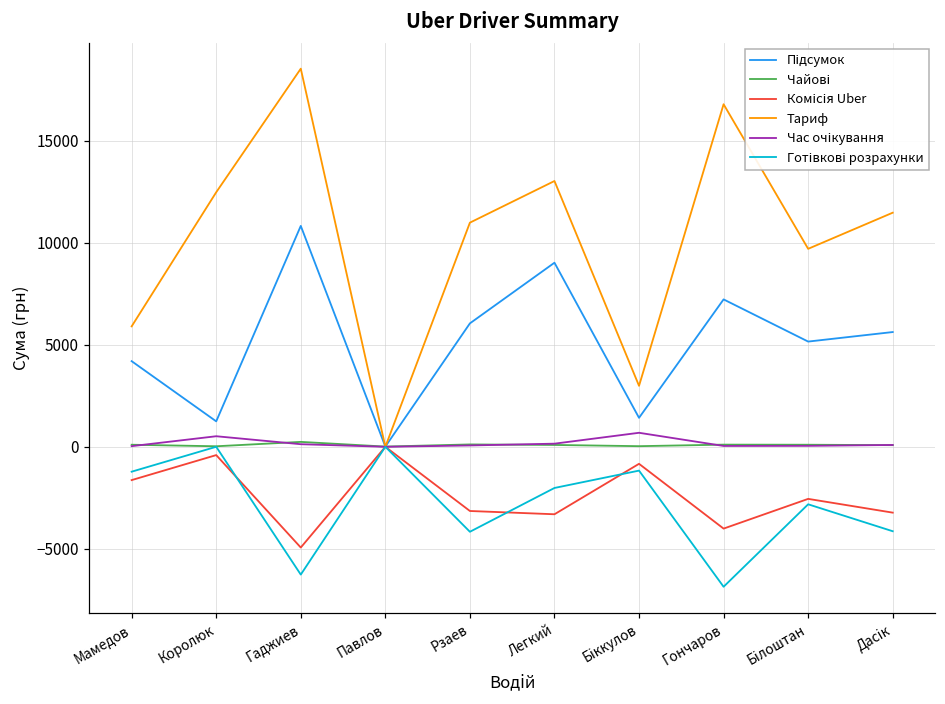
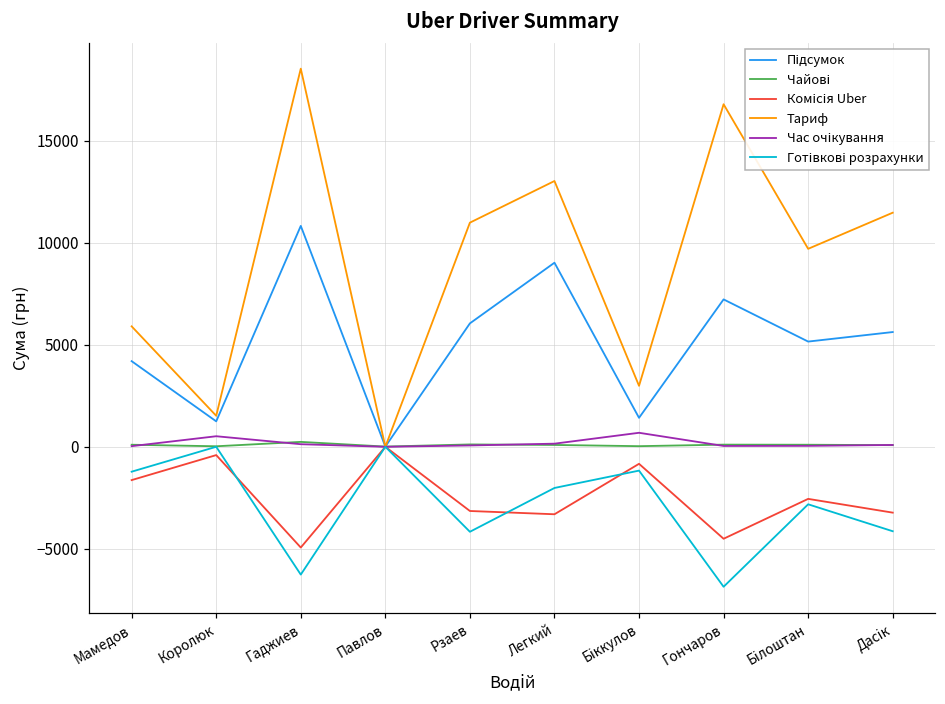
Тариф, Королюк: 12500 -> 1500
Комісія Uber, Гончаров: -4000 -> -4500
